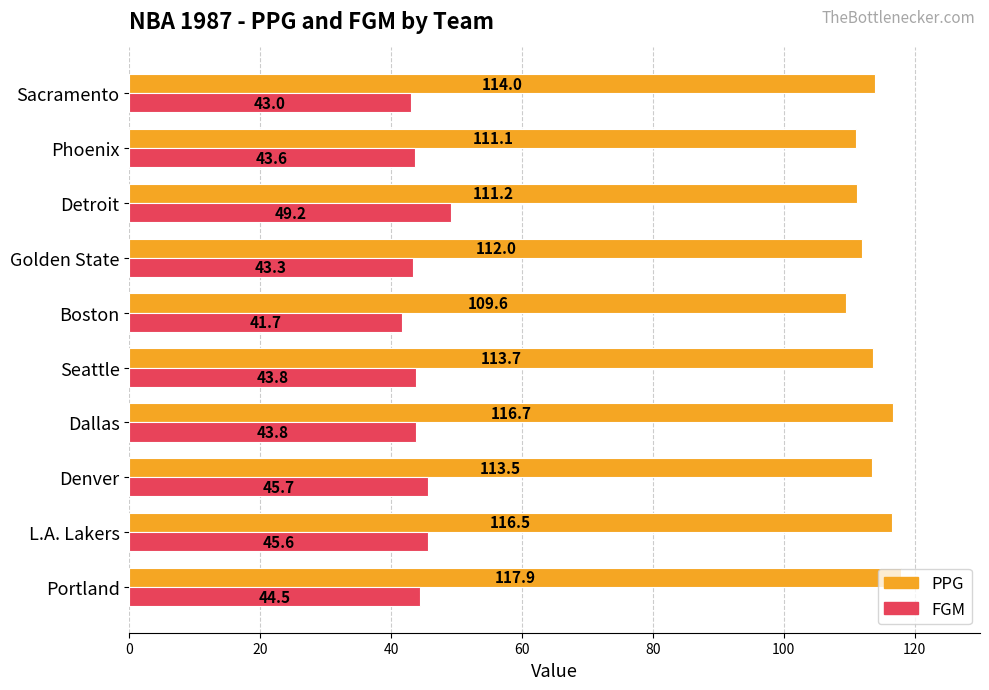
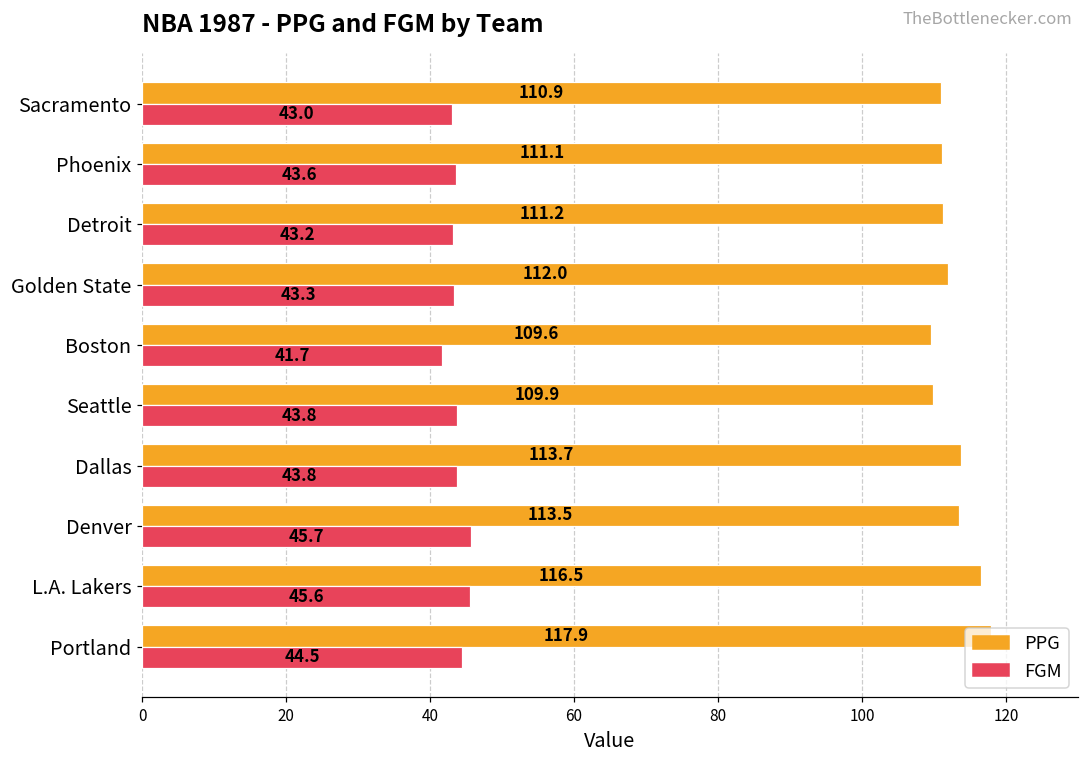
PPG, Sacramento: 114.0 -> 110.9
FGM, Detroit: 49.2 -> 43.2
PPG, Seattle: 113.7 -> 109.9
PPG, Dallas: 116.7 -> 113.7
